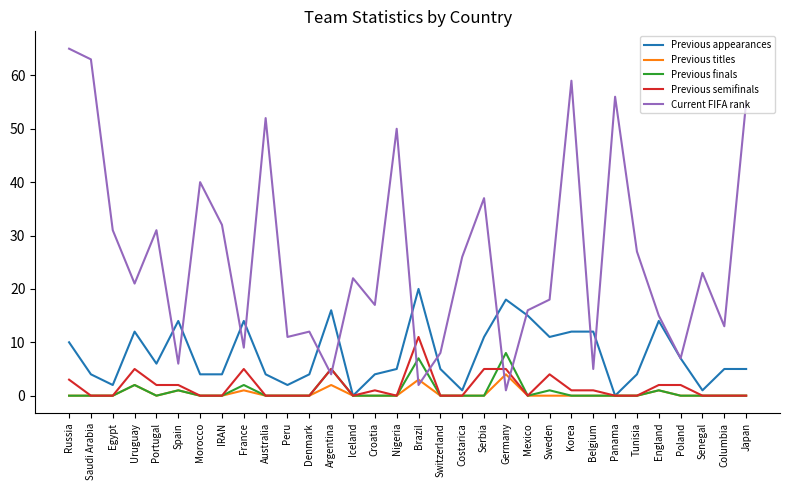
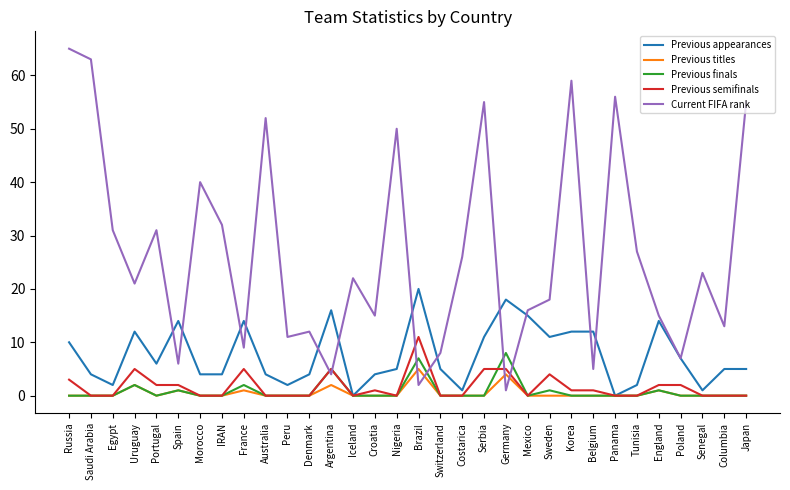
Current FIFA rank, Croatia: 17 -> 15
Previous titles, Brazil: 3 -> 5
Current FIFA rank, Serbia: 37 -> 55
Previous appearances, Tunisia: 4 -> 2
